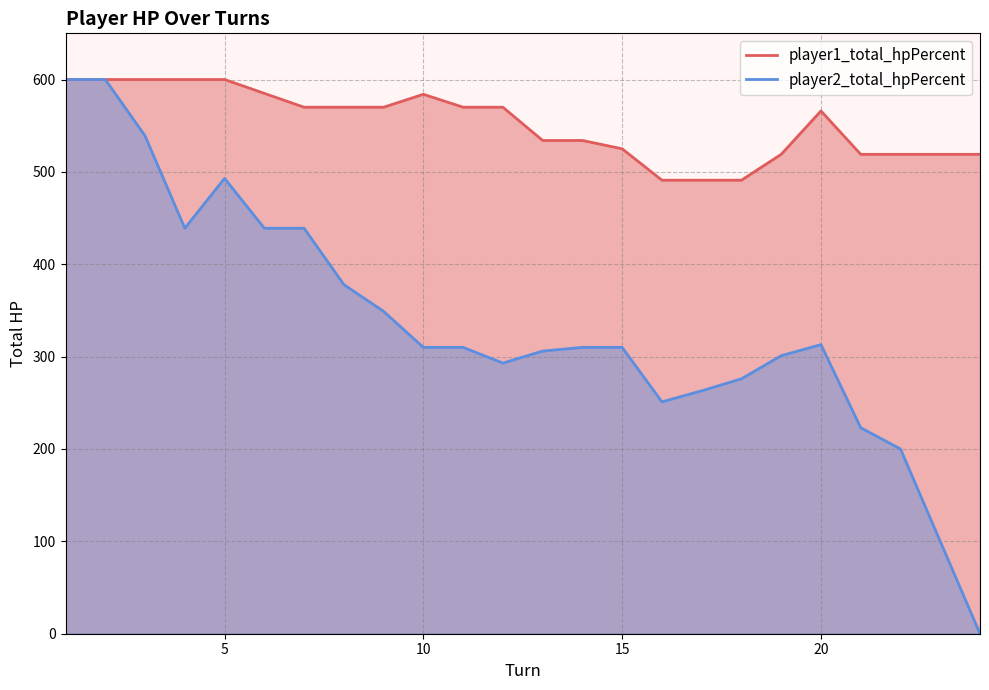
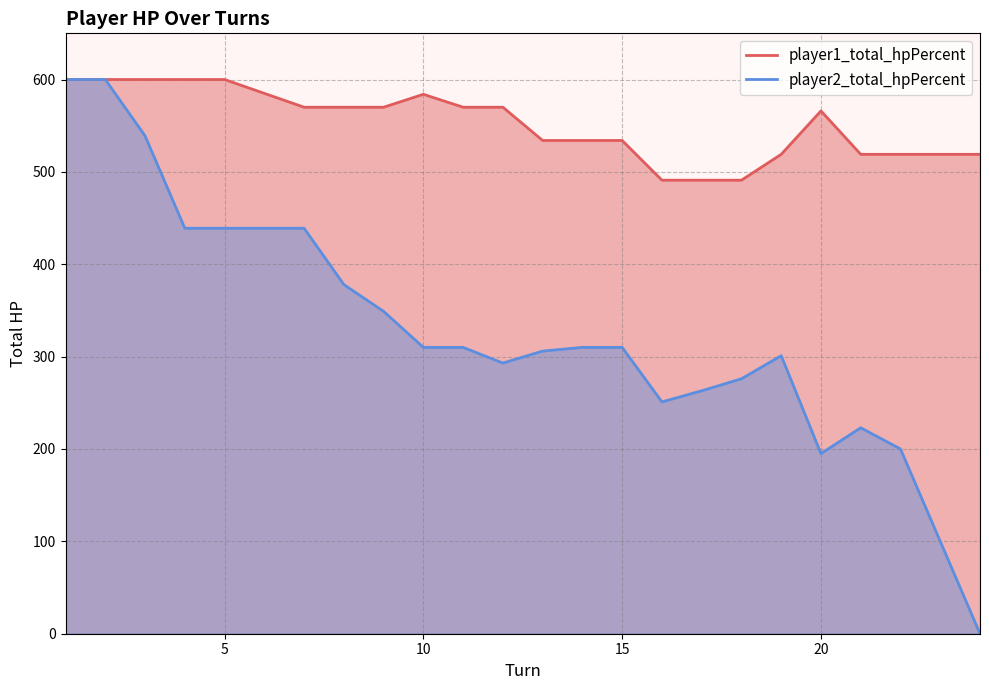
player2_total_hpPercent, 5: 490 -> 440
player1_total_hpPercent, 15: 525 -> 534
player2_total_hpPercent, 20: 310 -> 200
